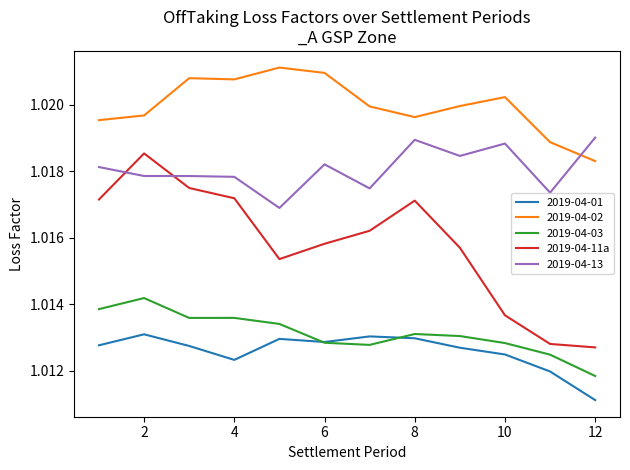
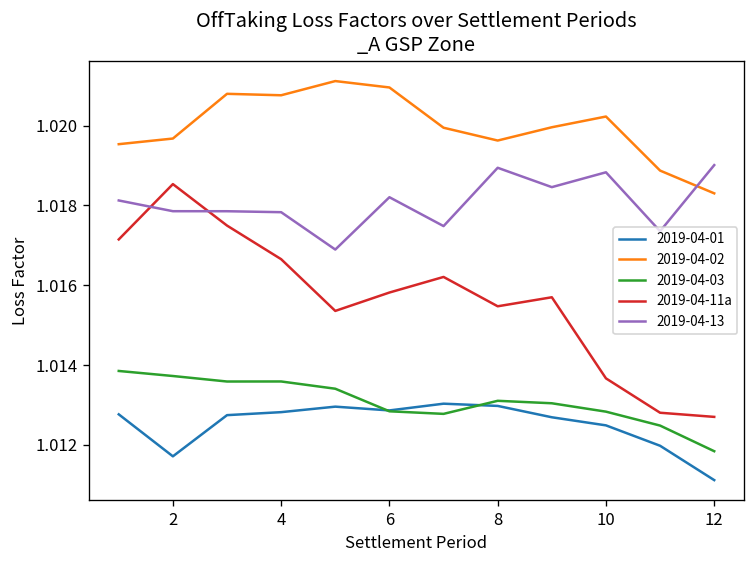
2019-04-01, 2: 1.0131 -> 1.0117
2019-04-03, 2: 1.0142 -> 1.0137
2019-04-01, 4: 1.0123 -> 1.0128
2019-04-11a, 4: 1.0172 -> 1.0167
2019-04-11a, 8: 1.0171 -> 1.0155
